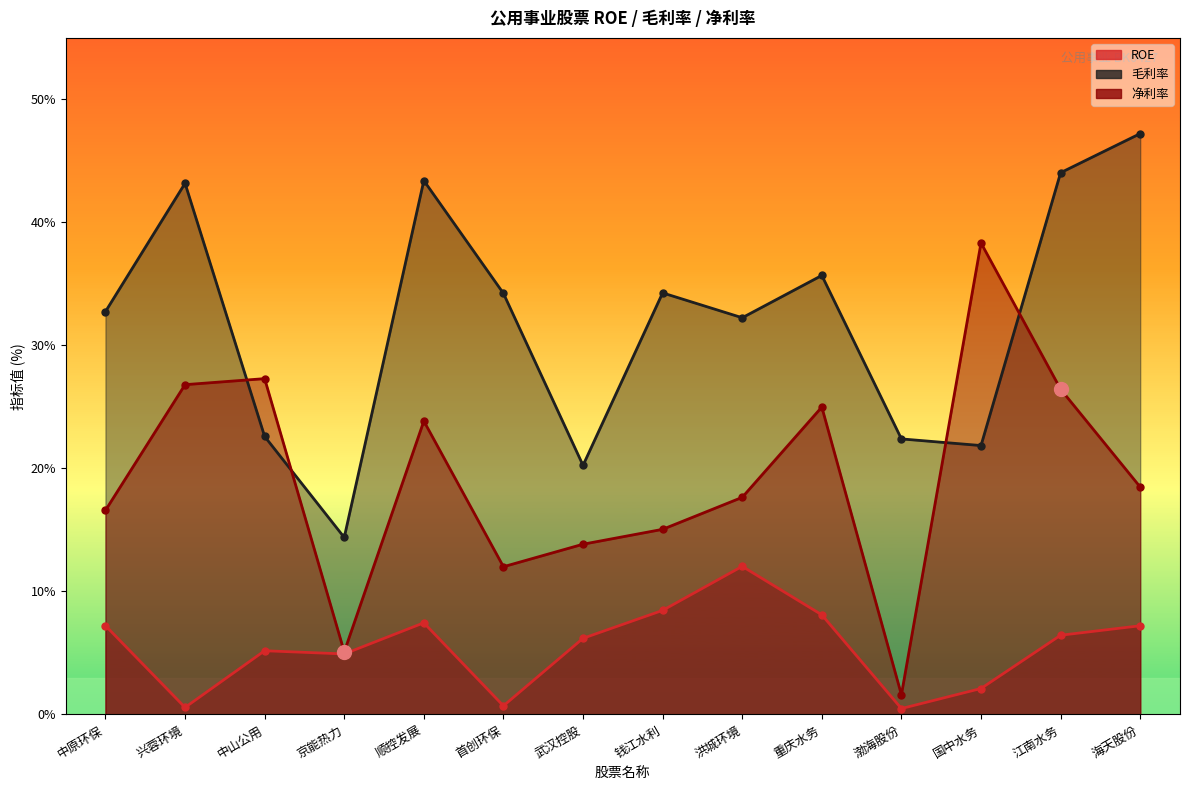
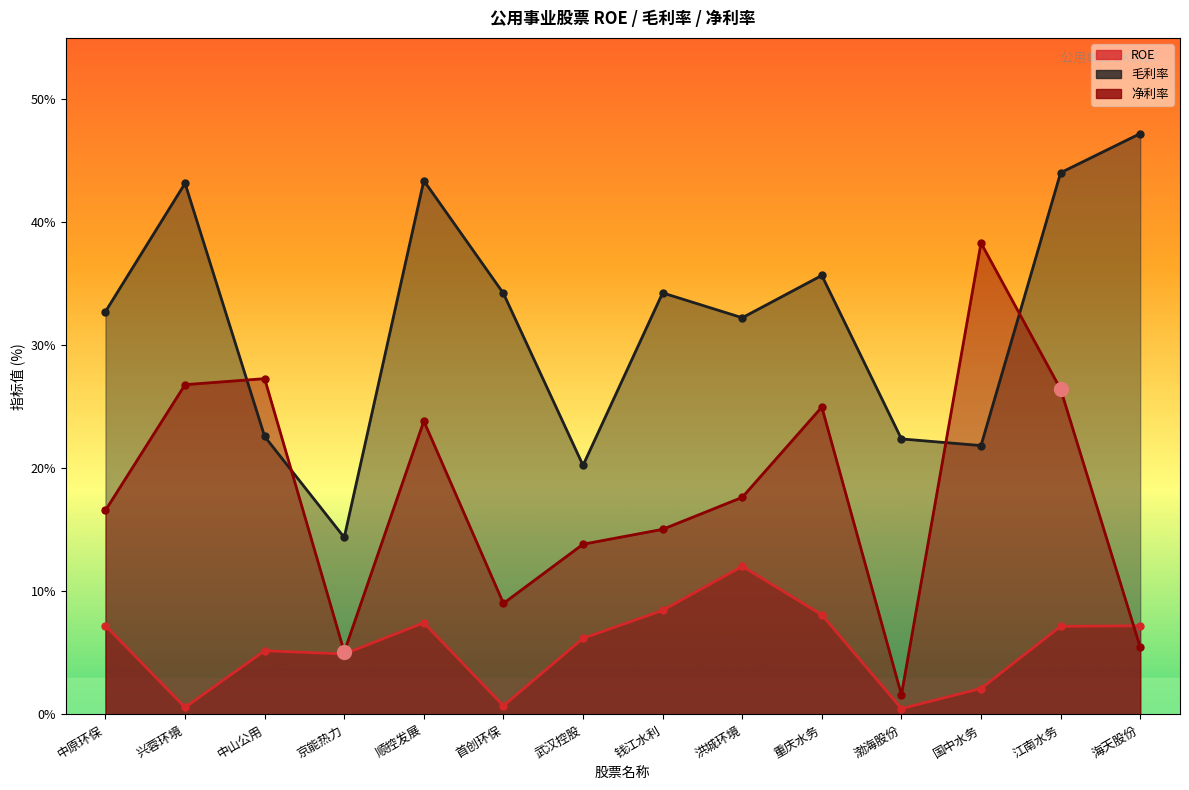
净利率, 首创环保: 12.0% -> 9.0%
ROE, 江南水务: 6.4% -> 7.2%
净利率, 海天股份: 18.5% -> 5.5%
